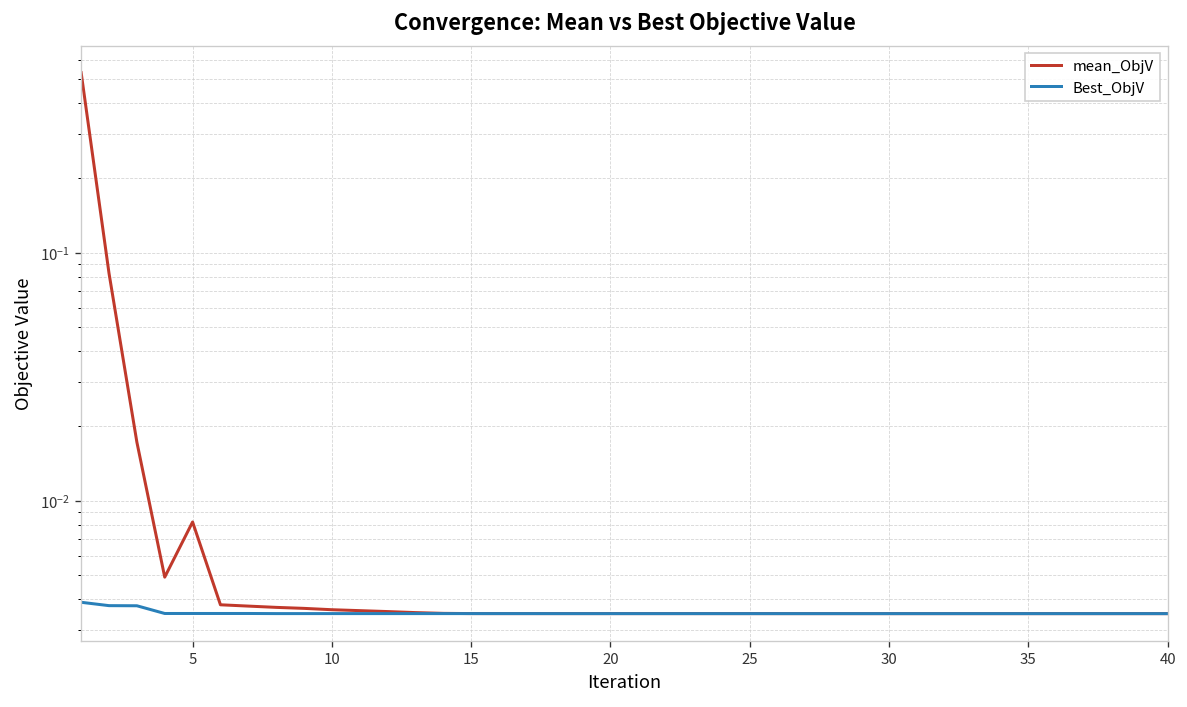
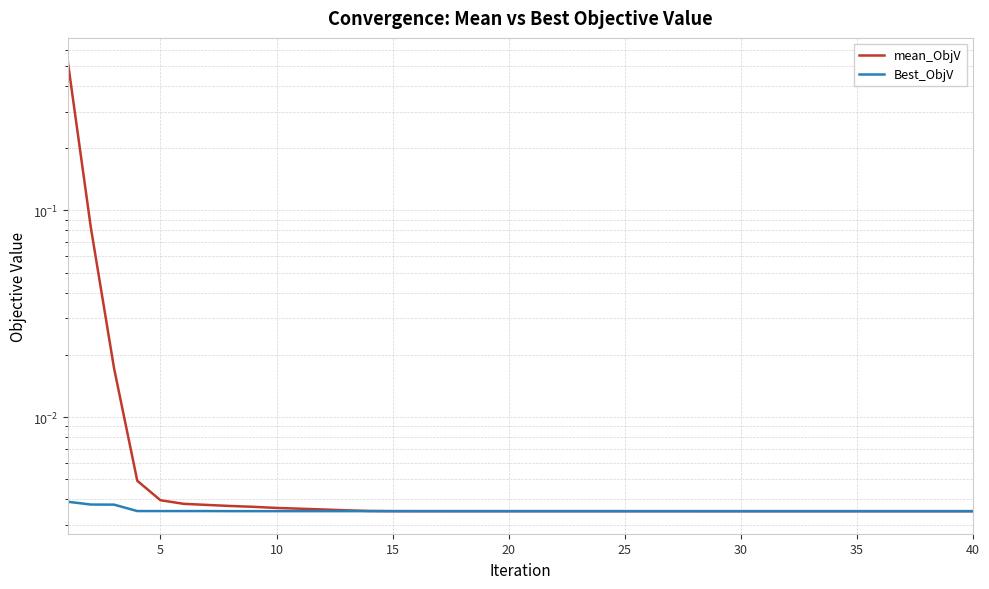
mean_ObjV, 5: 0.0082 -> 0.0040
